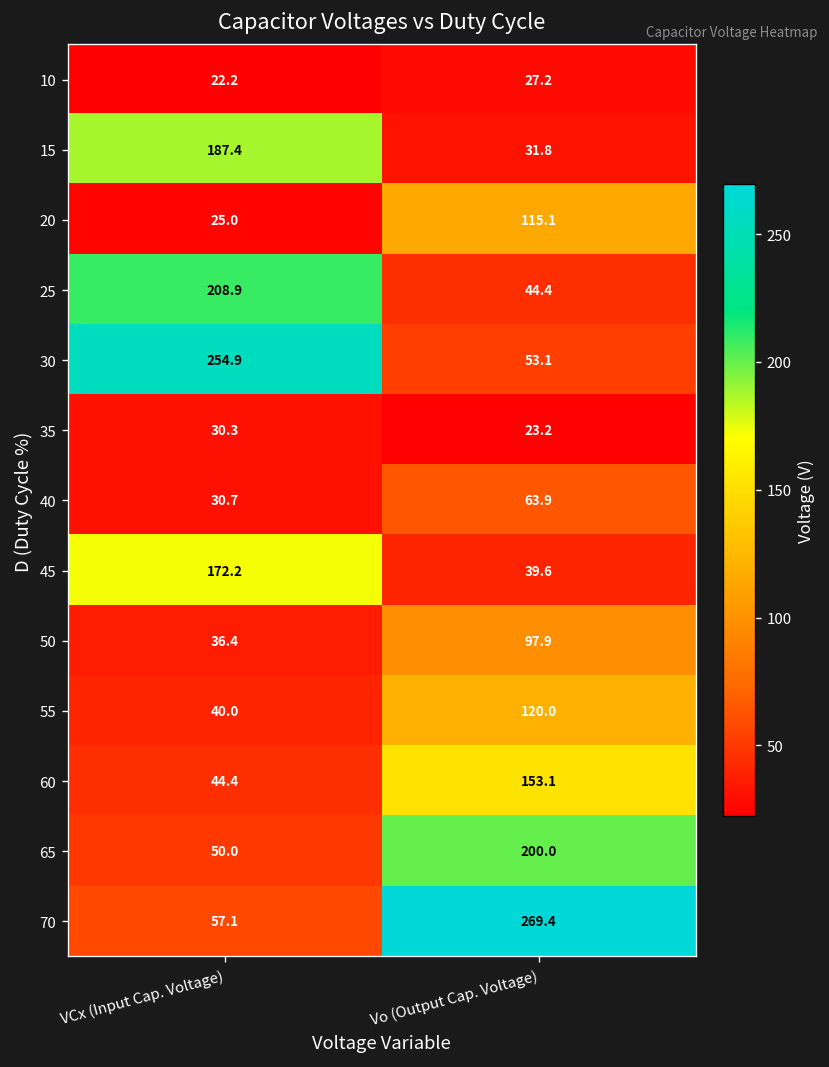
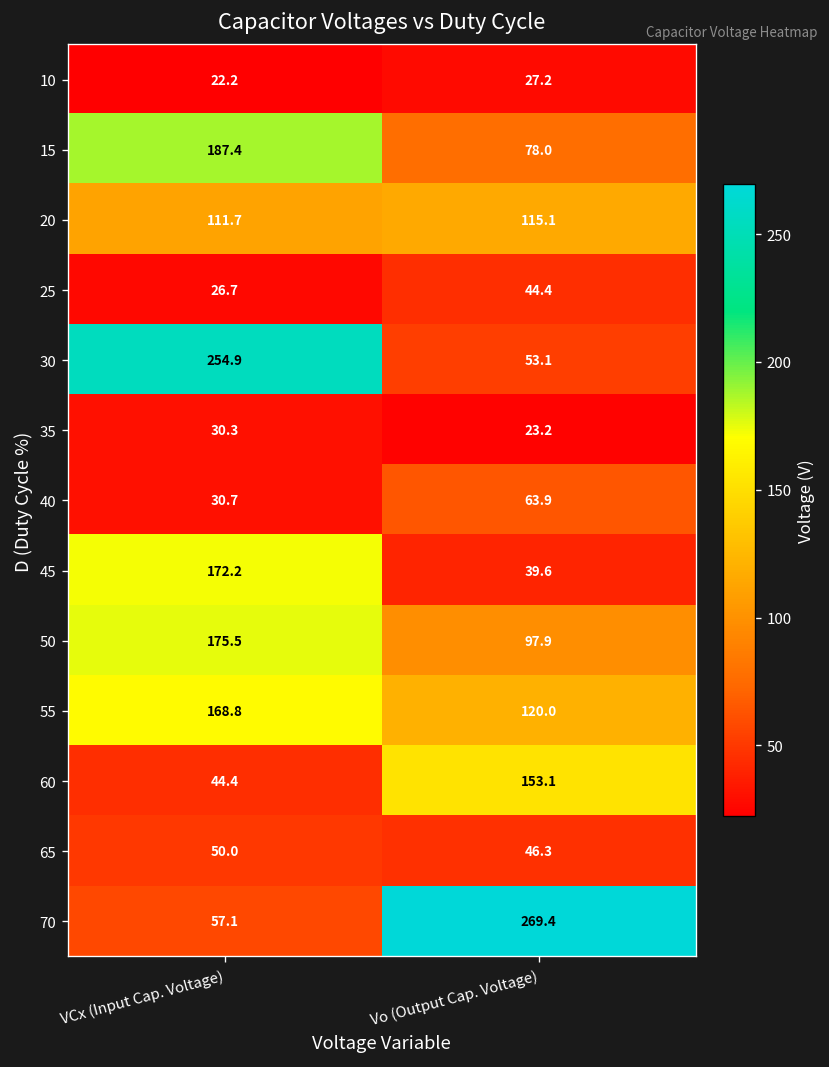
15, Vo (Output Cap. Voltage): 31.8 -> 78.0
20, VCx (Input Cap. Voltage): 25.0 -> 111.7
25, VCx (Input Cap. Voltage): 208.9 -> 26.7
50, VCx (Input Cap. Voltage): 36.4 -> 175.5
55, VCx (Input Cap. Voltage): 40.0 -> 168.8
65, Vo (Output Cap. Voltage): 200.0 -> 46.3
